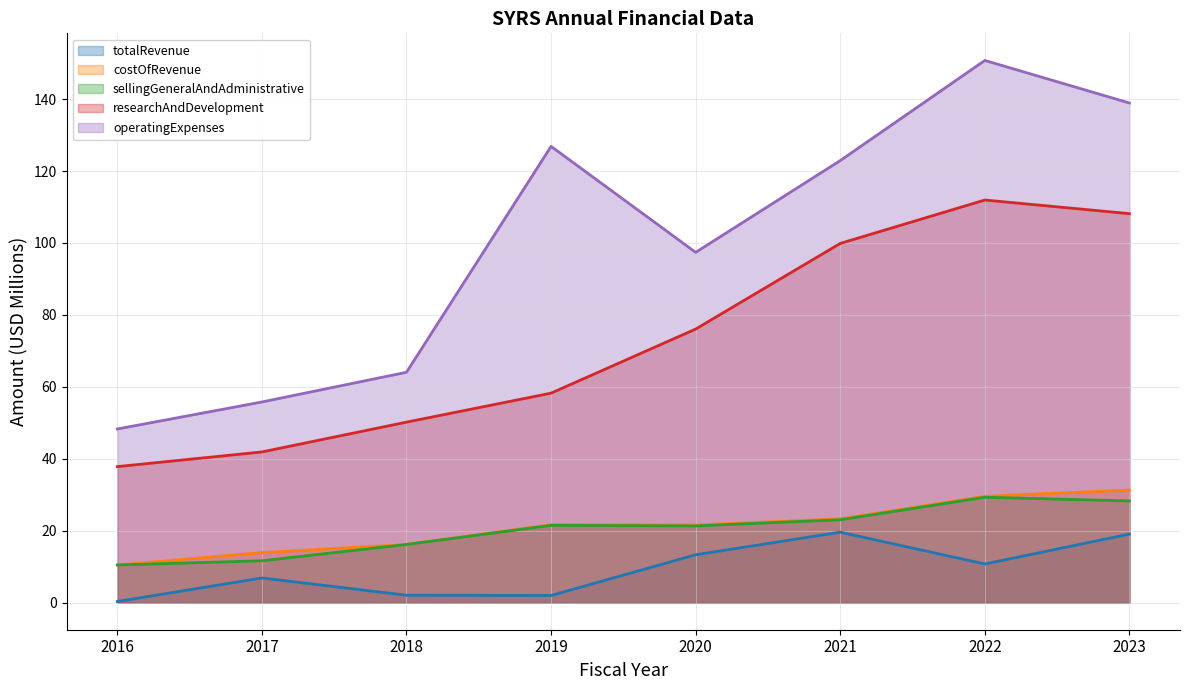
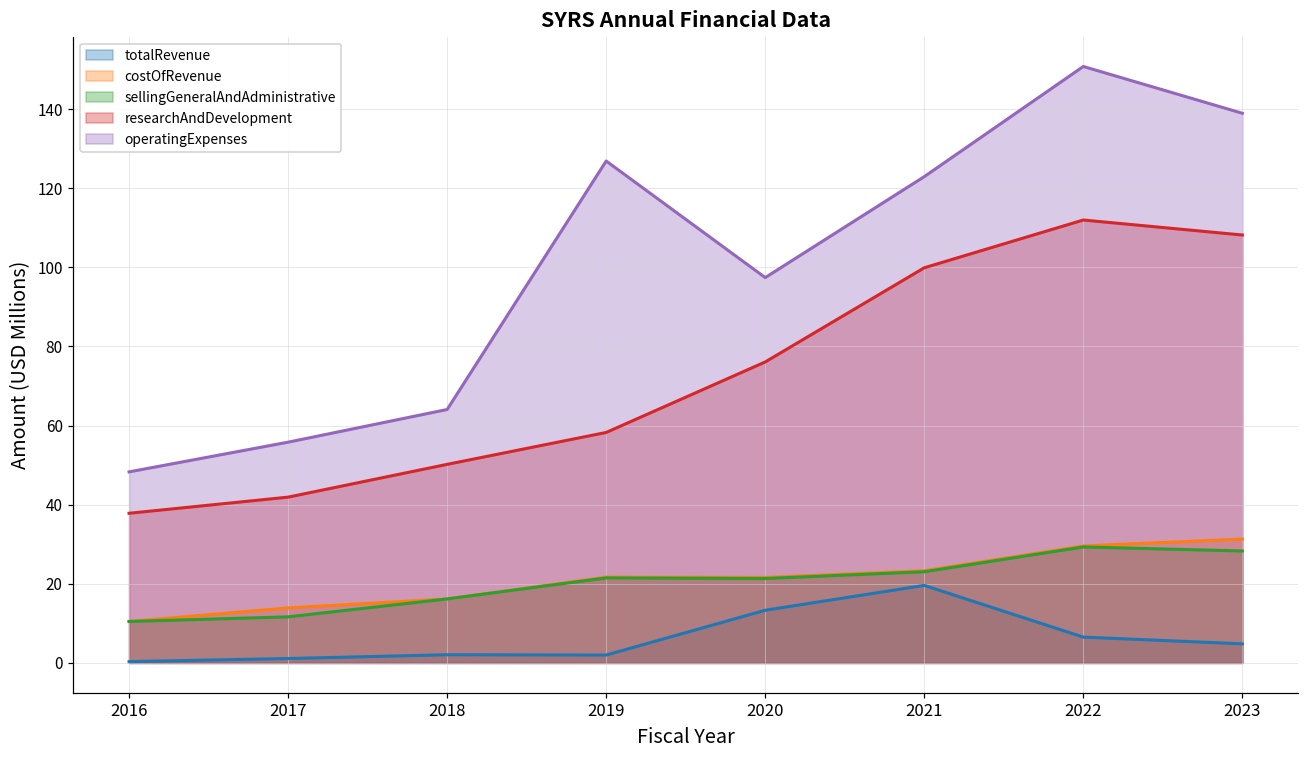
totalRevenue, 2017: 7 -> 1
totalRevenue, 2022: 11 -> 7
totalRevenue, 2023: 19 -> 5
